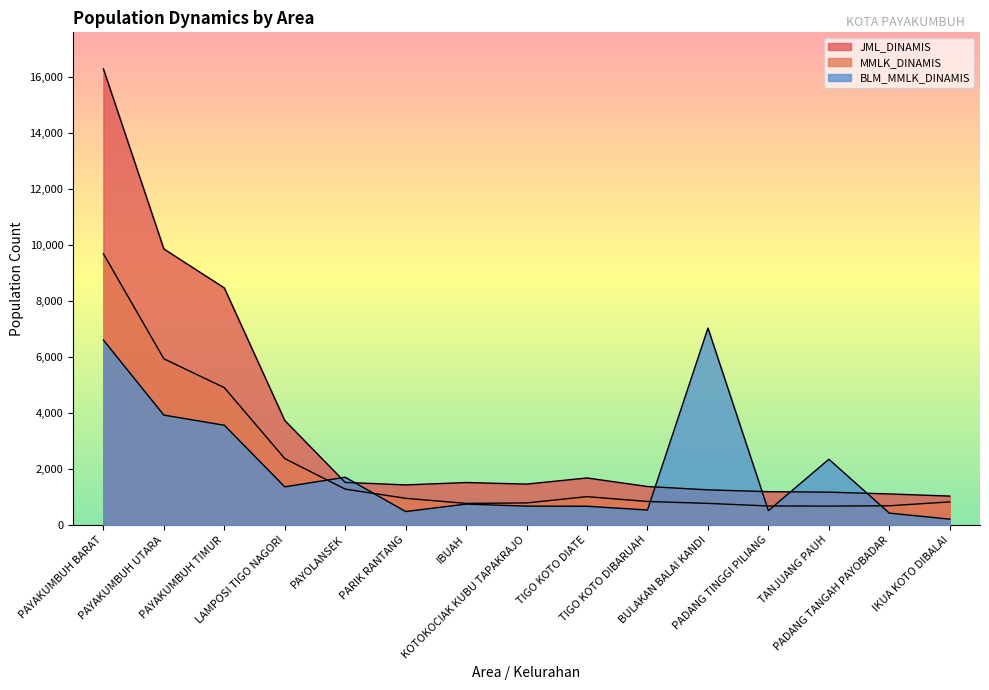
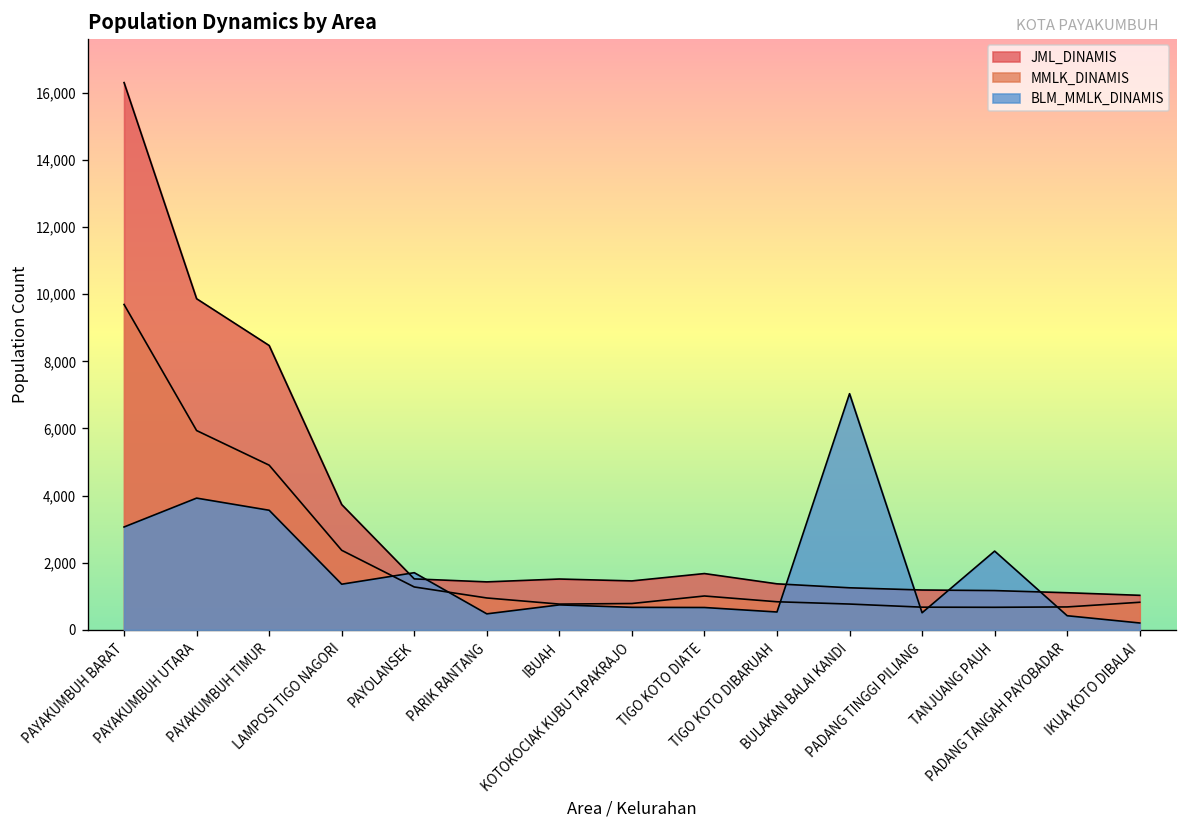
BLM_MMLK_DINAMIS, PAYAKUMBUH BARAT: 6,600 -> 3,100
